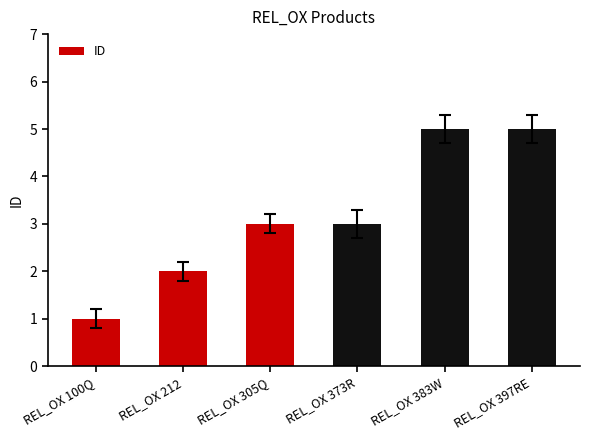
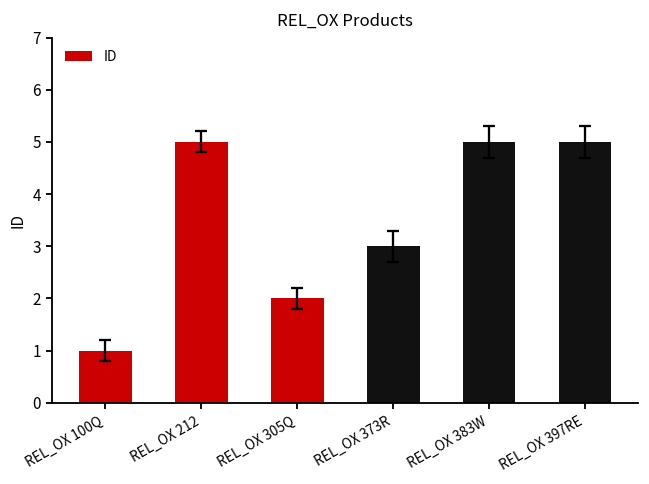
ID, REL_OX 212: 2 -> 5
ID, REL_OX 305Q: 3 -> 2
